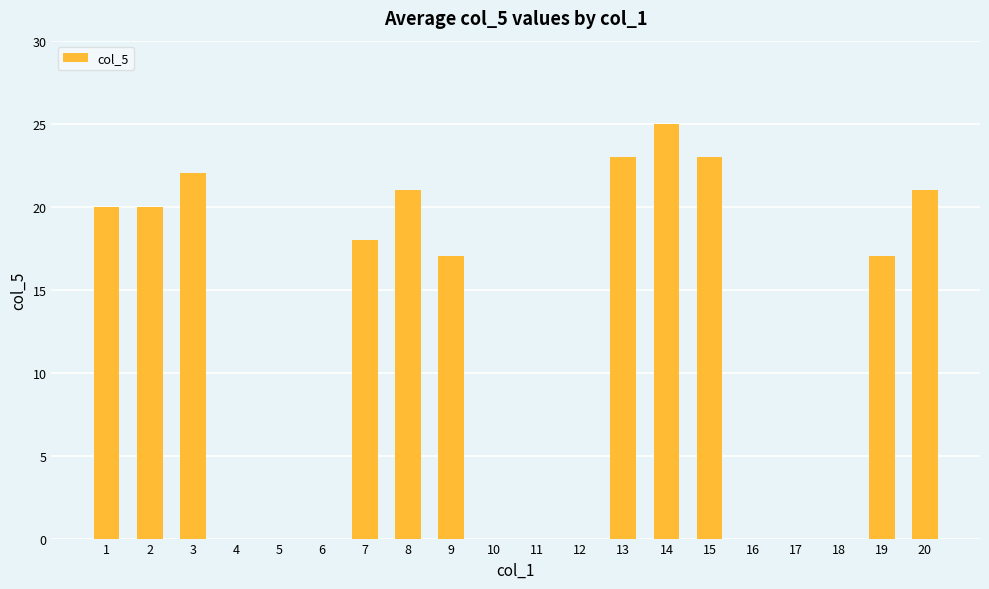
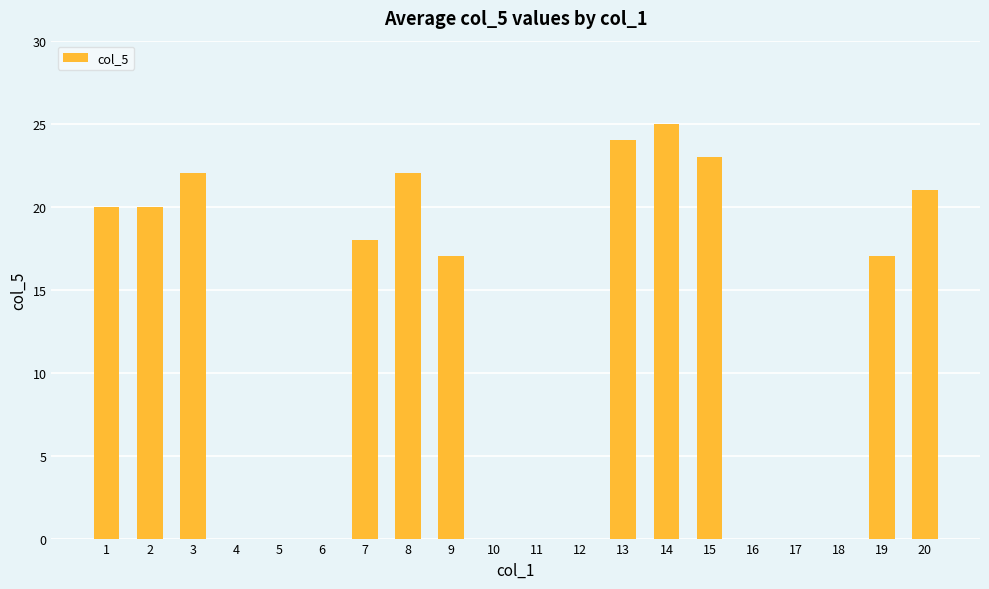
8: 21 -> 22
13: 23 -> 24
